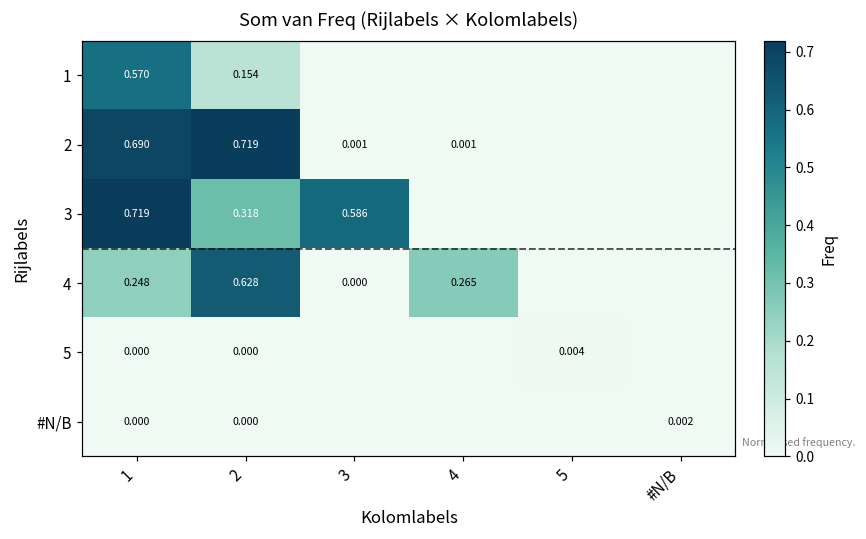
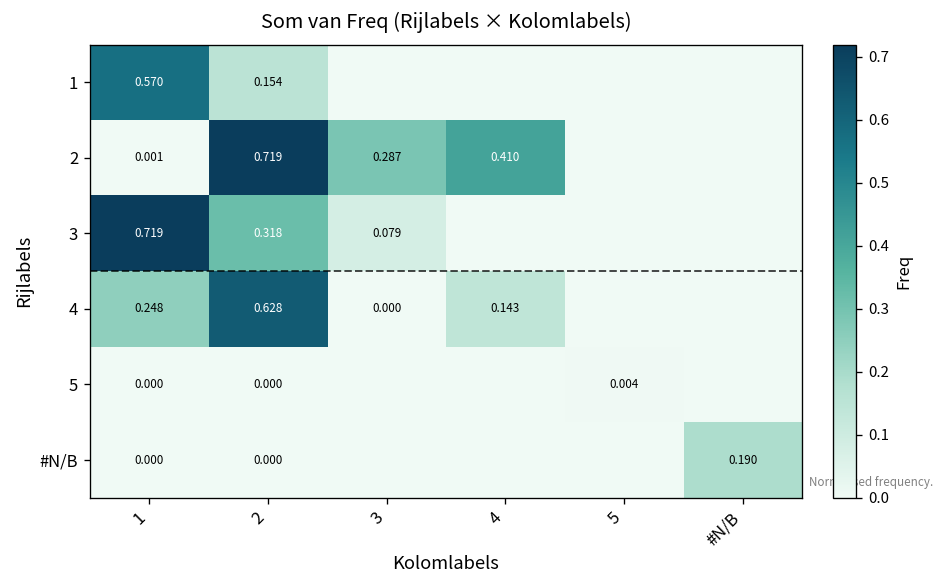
2, 1: 0.690 -> 0.001
2, 3: 0.001 -> 0.287
2, 4: 0.001 -> 0.410
3, 3: 0.586 -> 0.079
4, 4: 0.265 -> 0.143
#N/B, #N/B: 0.002 -> 0.190
